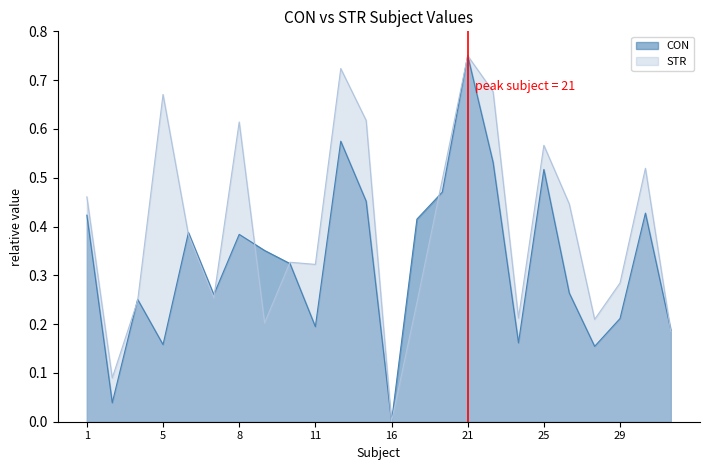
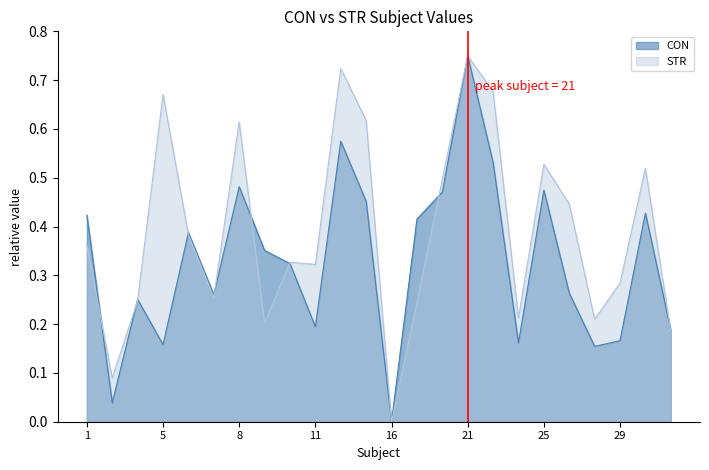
STR, 1: 0.46 -> 0.36
CON, 8: 0.38 -> 0.48
CON, 25: 0.52 -> 0.47
STR, 25: 0.57 -> 0.53
CON, 29: 0.21 -> 0.17
